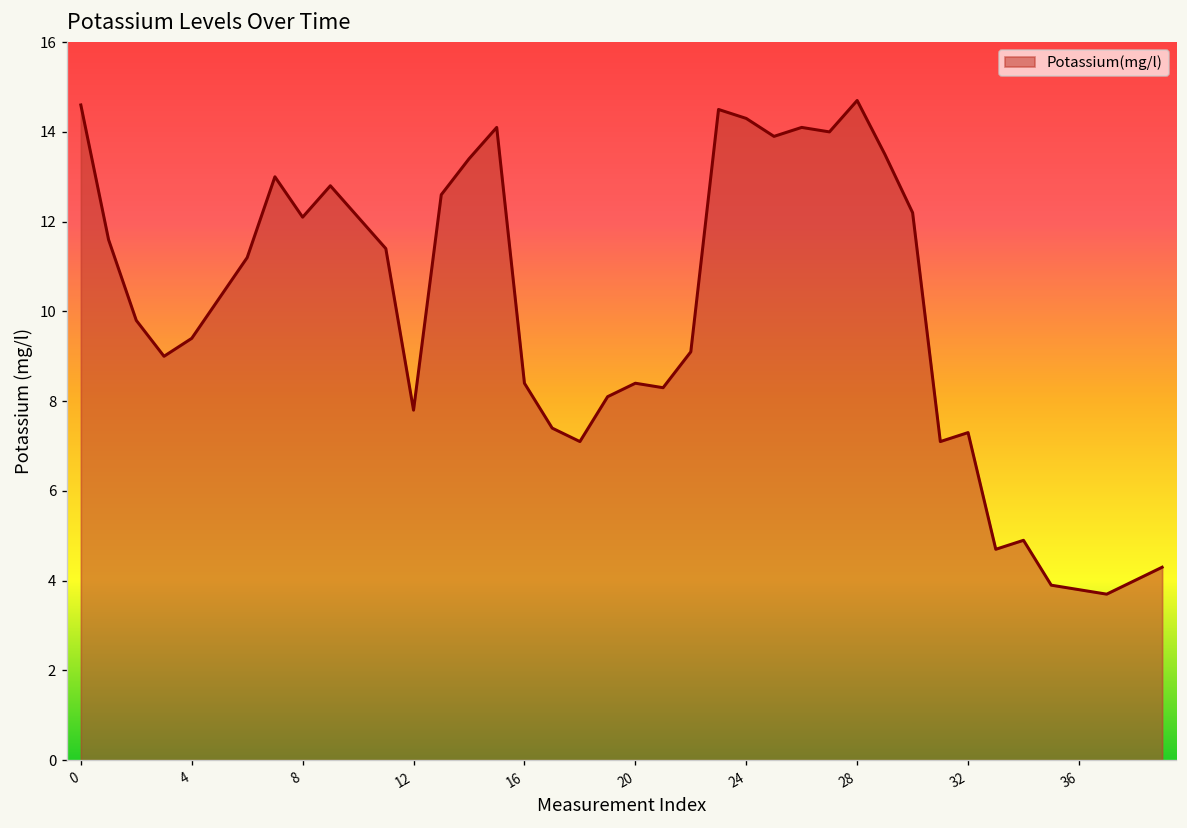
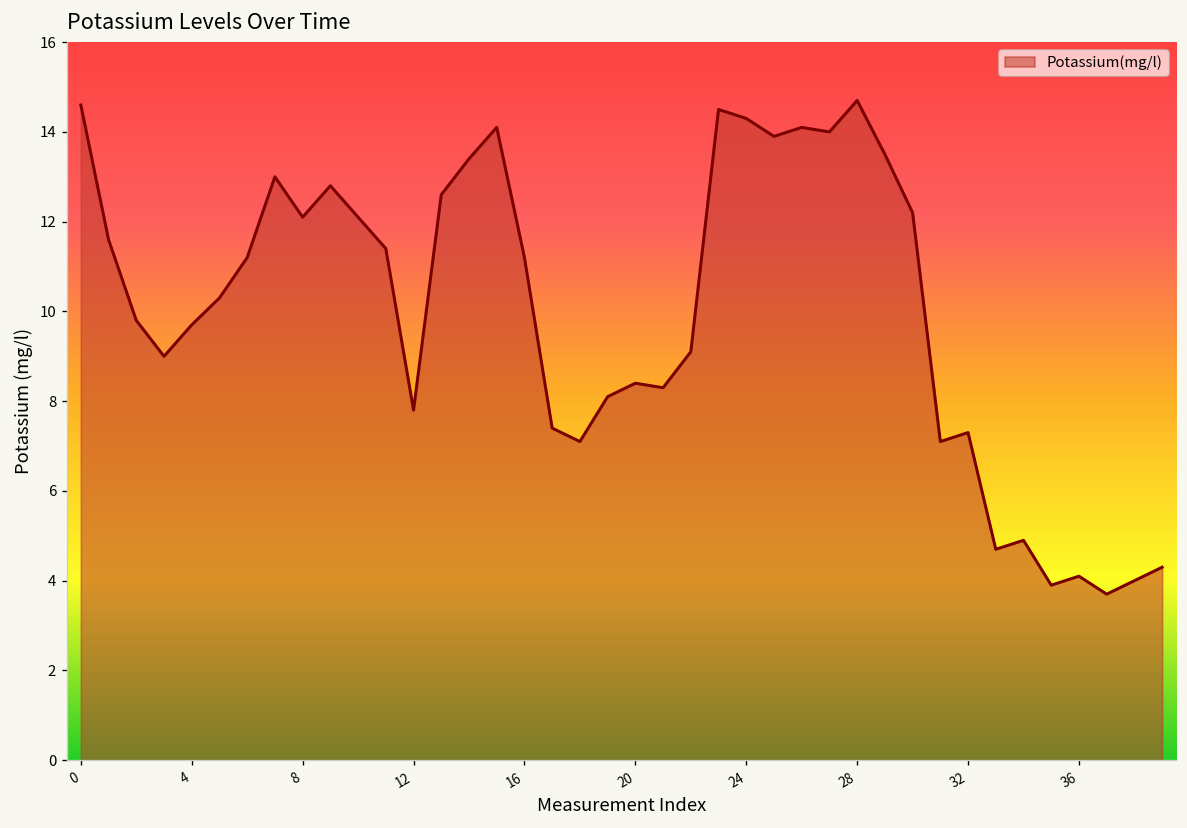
4: 9.4 -> 9.7
16: 8.4 -> 11.2
36: 3.8 -> 4.1
